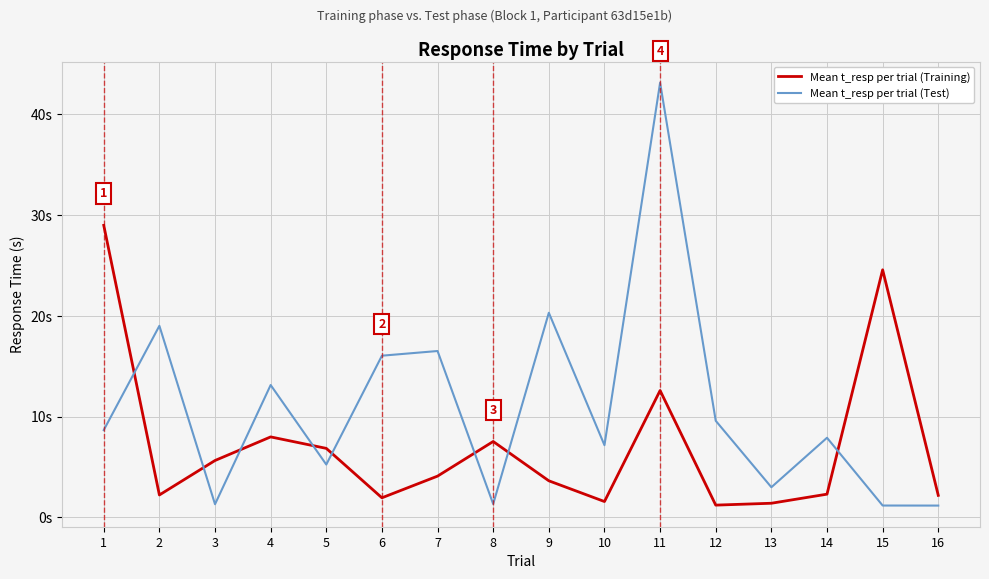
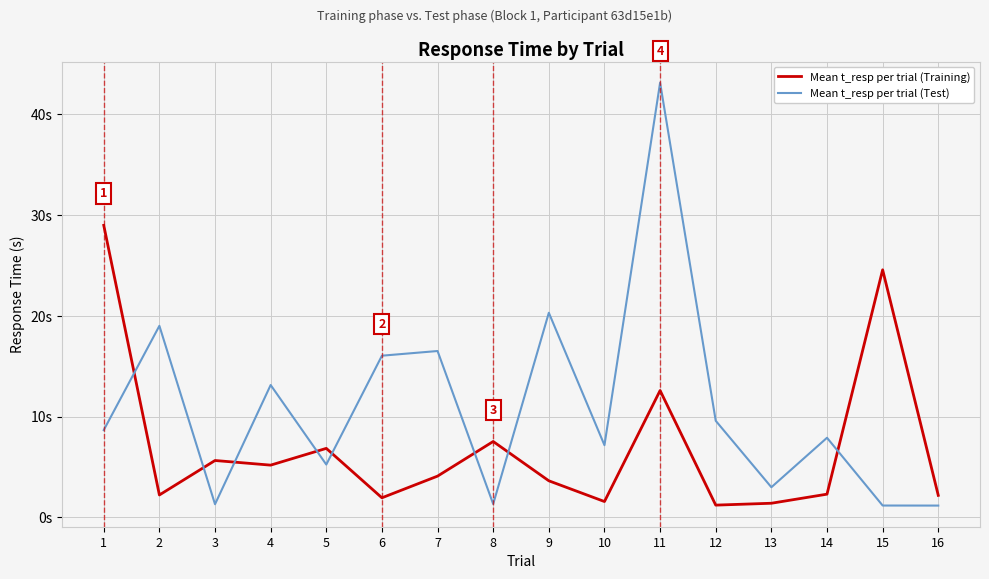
Mean t_resp per trial (Training), 4: 8.0s -> 5.2s
